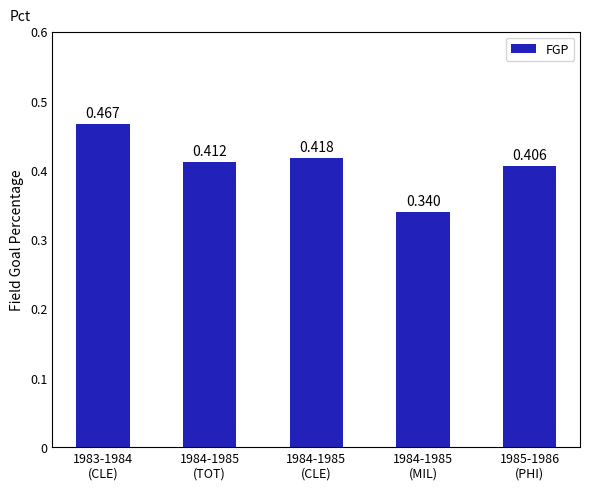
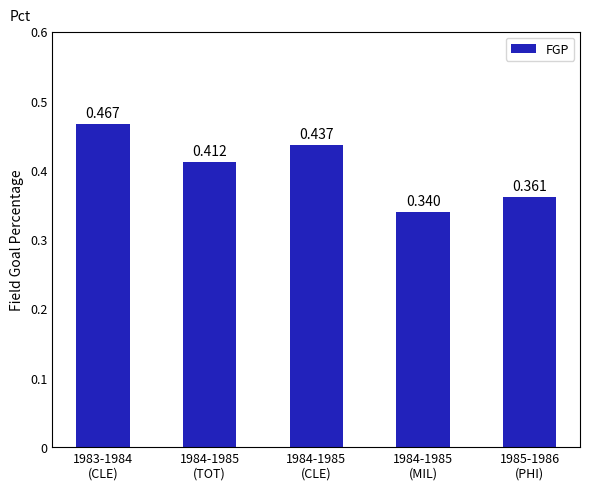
1984-1985 (CLE): 0.418 -> 0.437
1985-1986 (PHI): 0.406 -> 0.361
